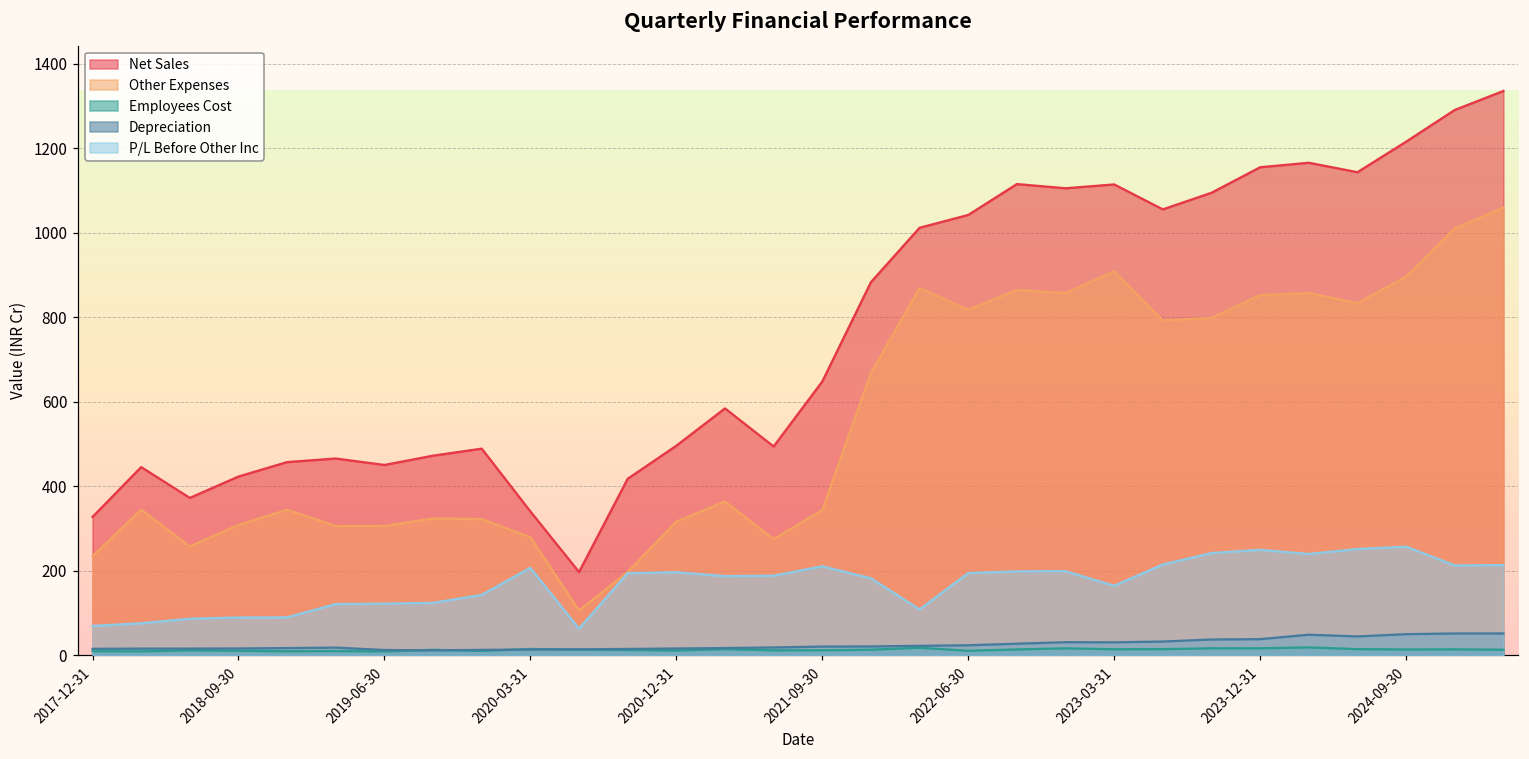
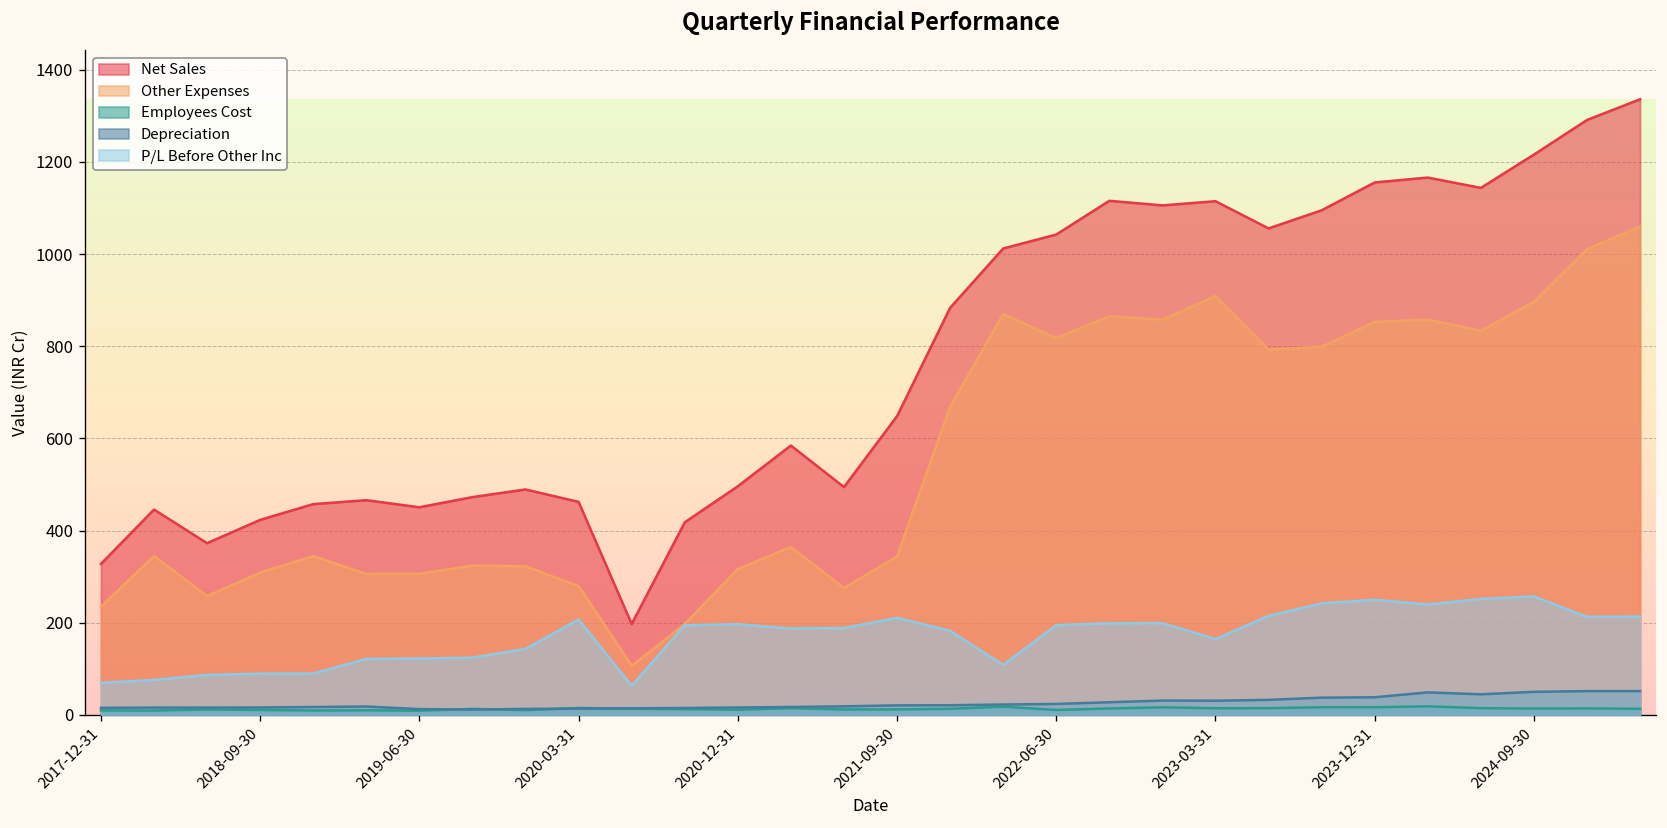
Net Sales, 2020-03-31: 340 -> 460
